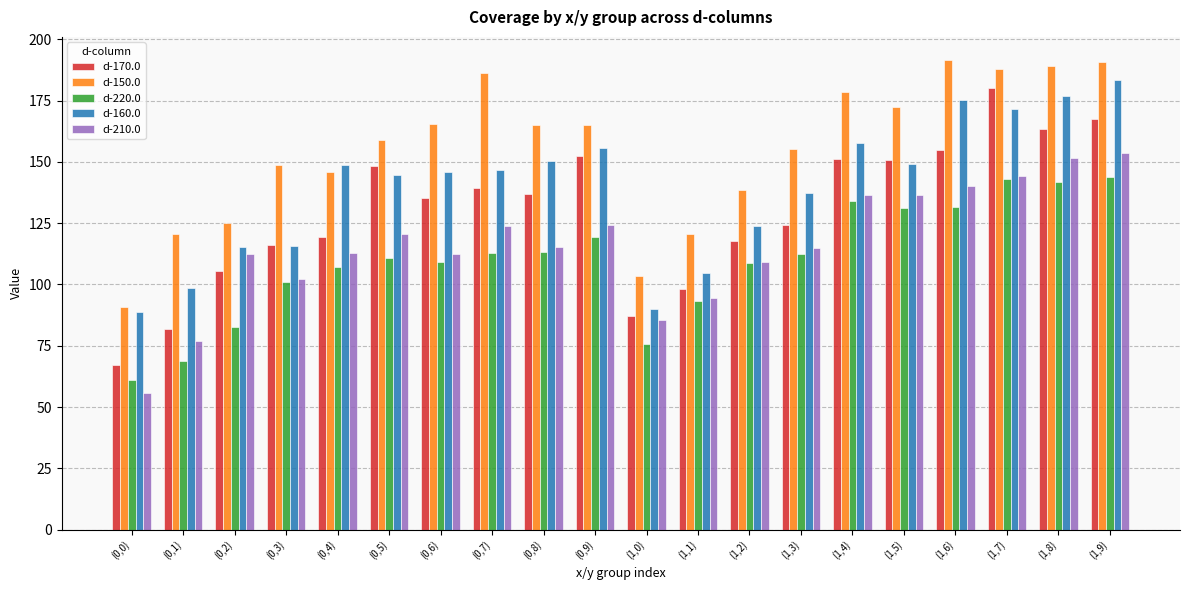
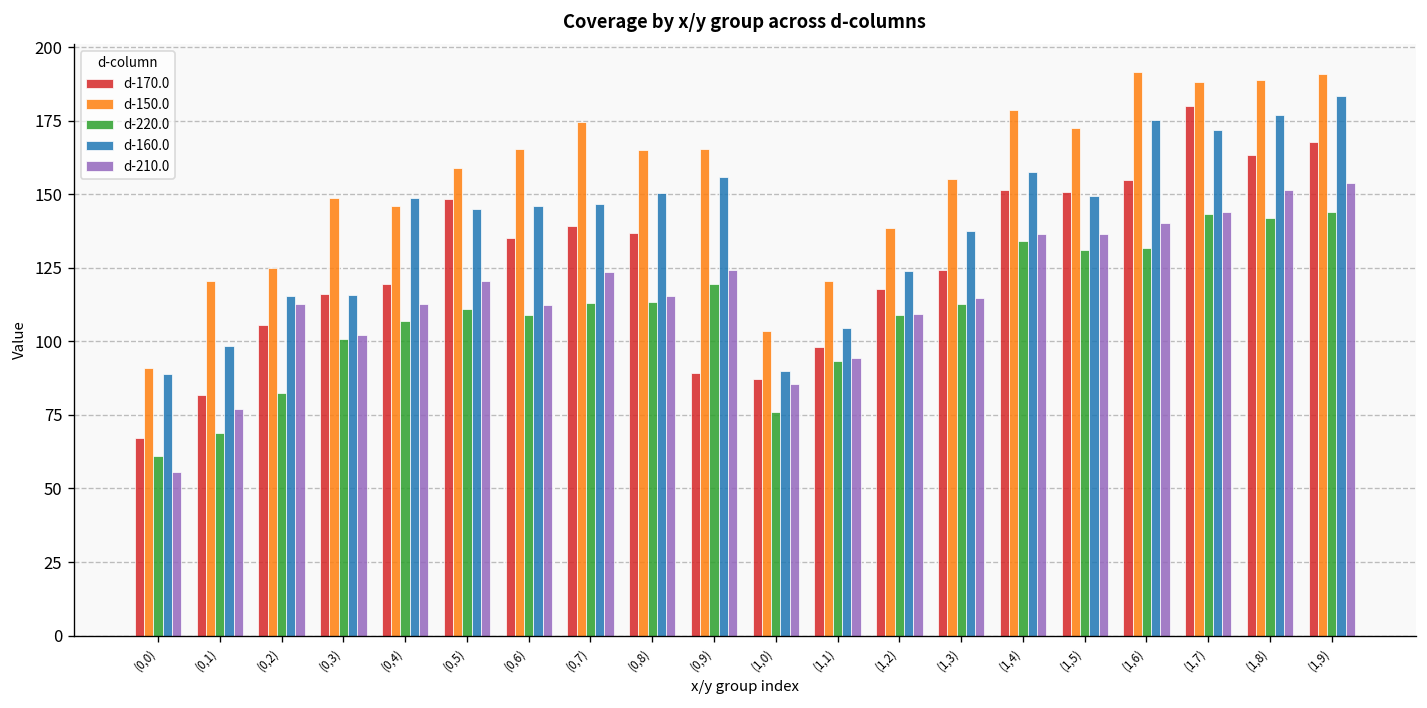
d-150.0, (0,7): 186 -> 174
d-170.0, (0,9): 153 -> 89
